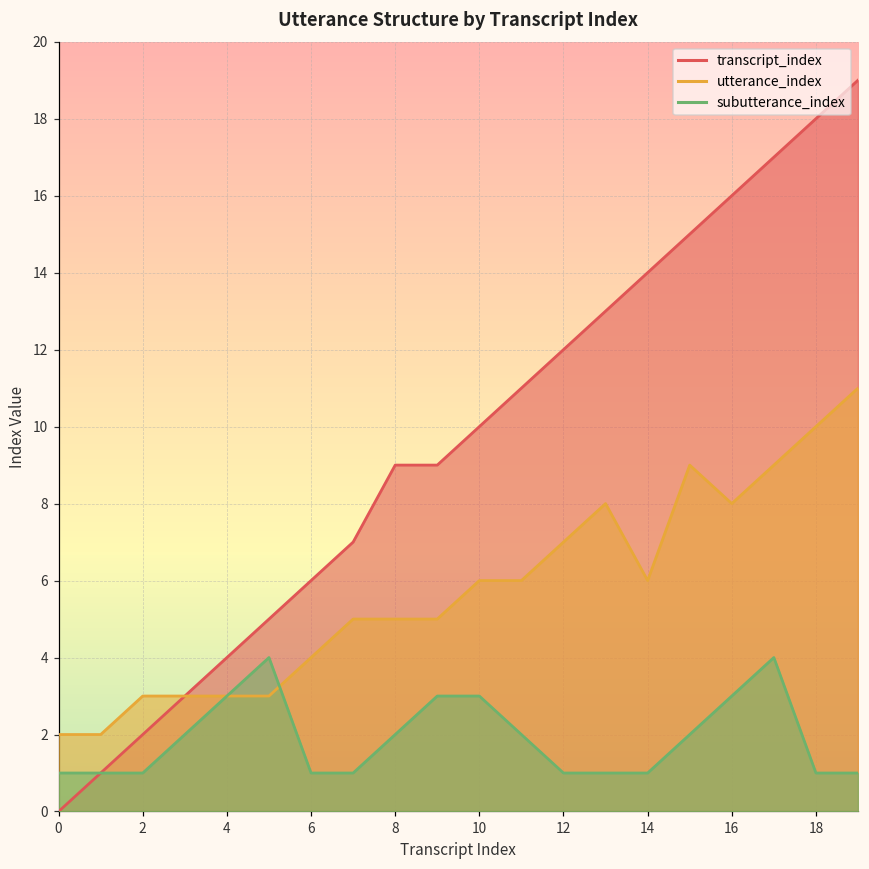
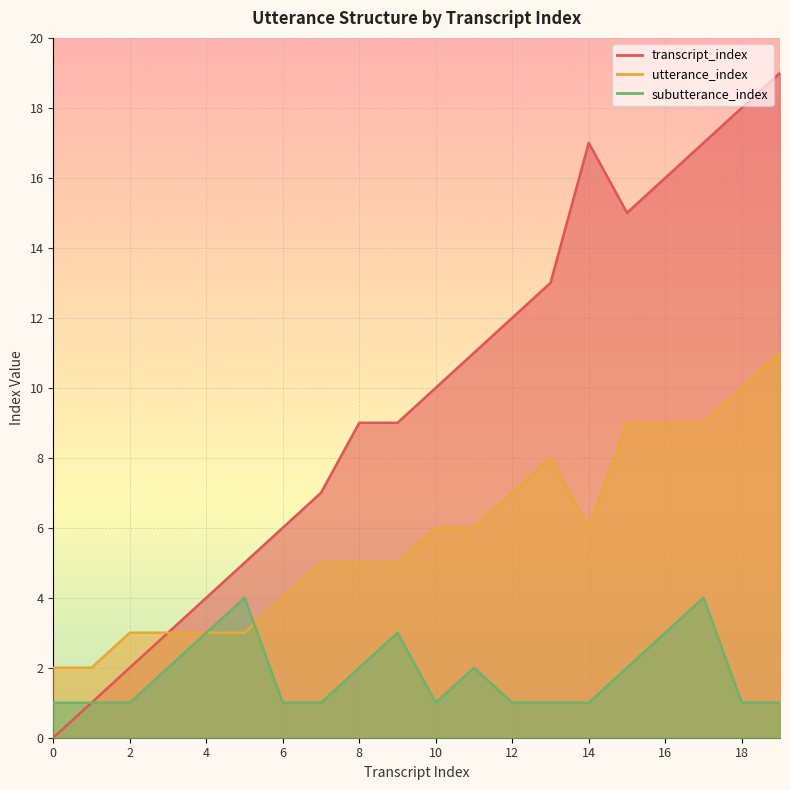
subutterance_index, 10: 3 -> 1
transcript_index, 14: 14 -> 17
utterance_index, 16: 8 -> 9
